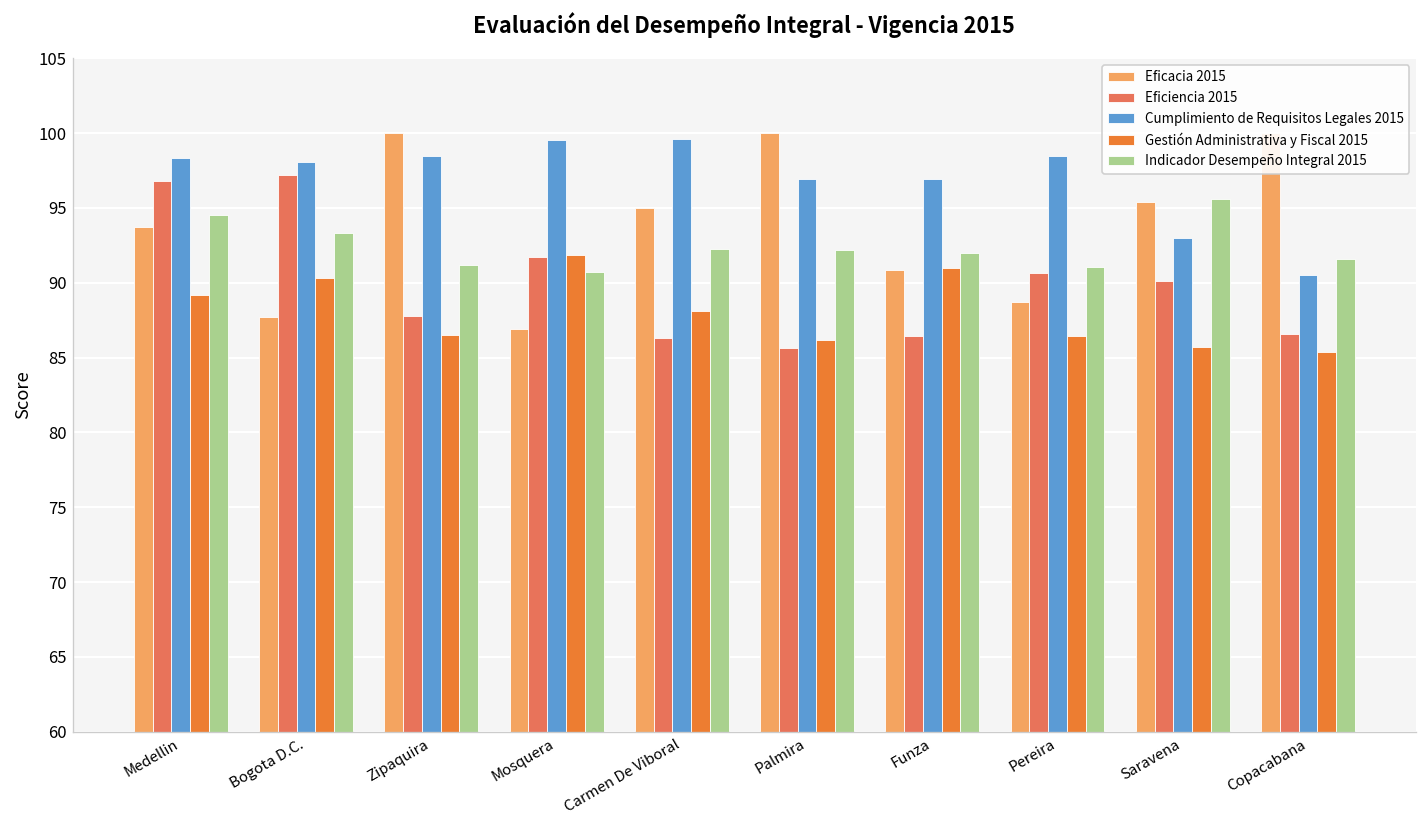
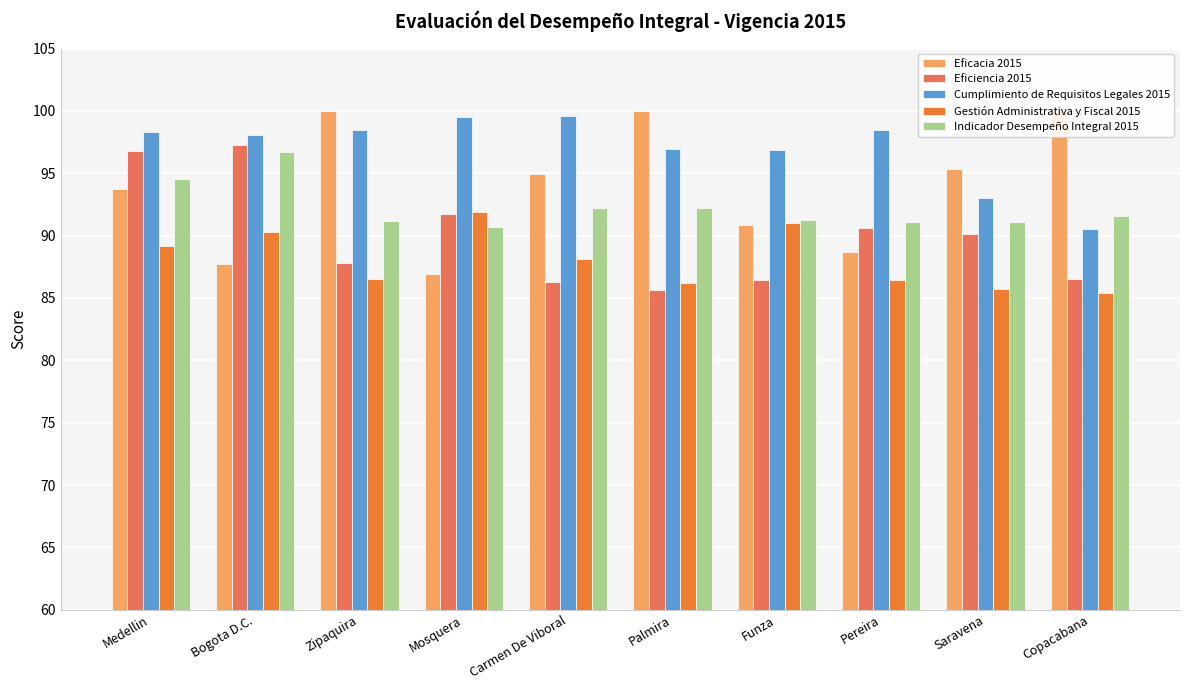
Indicador Desempeño Integral 2015, Bogota D.C.: 93.3 -> 96.7
Indicador Desempeño Integral 2015, Funza: 92.0 -> 91.3
Indicador Desempeño Integral 2015, Saravena: 95.6 -> 91.1
